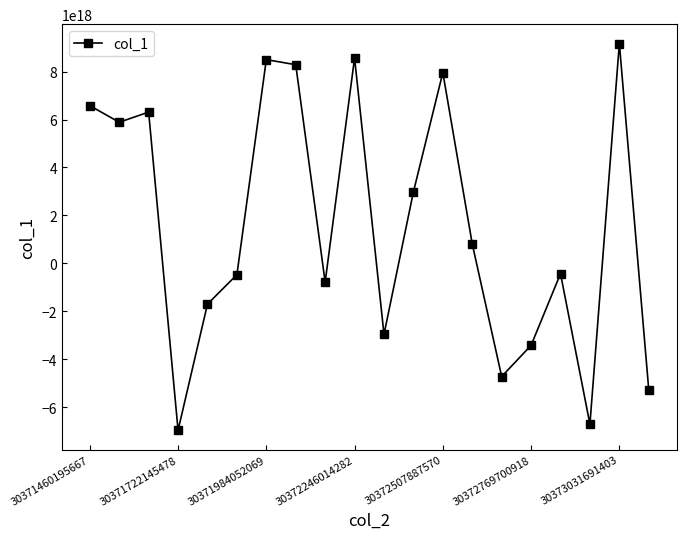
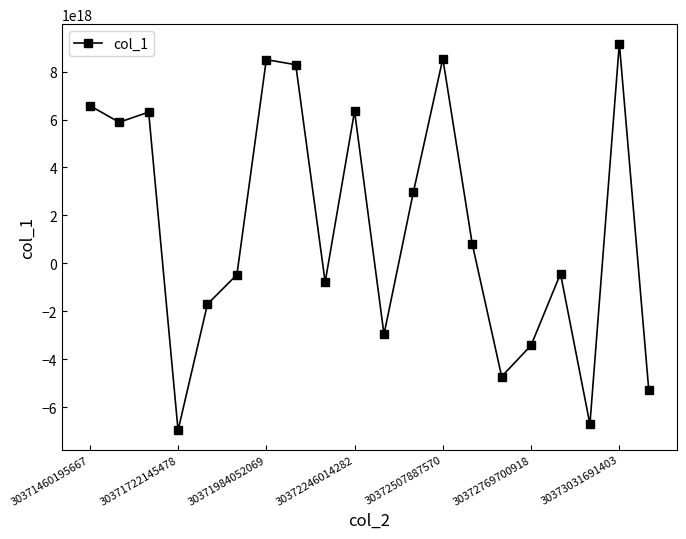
30372246014282: 8600000000000000000 -> 6400000000000000000
30372507887570: 8000000000000000000 -> 8500000000000000000
